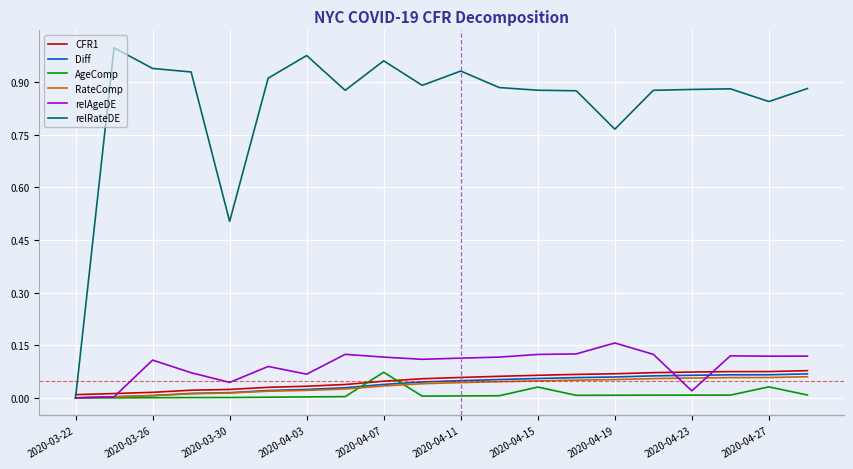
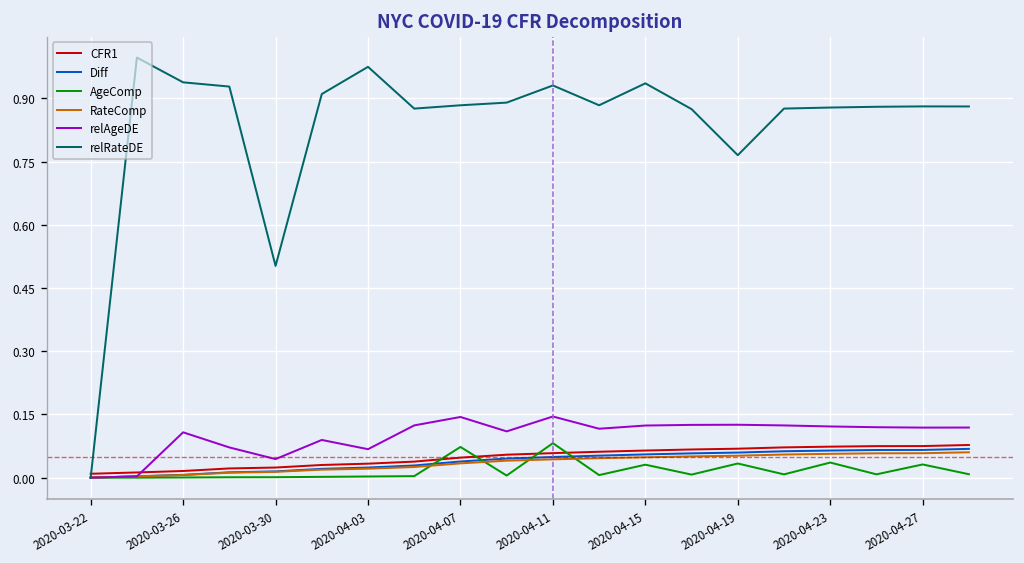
relAgeDE, 2020-04-07: 0.12 -> 0.14
relRateDE, 2020-04-07: 0.96 -> 0.88
AgeComp, 2020-04-11: 0.01 -> 0.08
relAgeDE, 2020-04-11: 0.11 -> 0.15
relRateDE, 2020-04-15: 0.88 -> 0.94
AgeComp, 2020-04-19: 0.01 -> 0.03
relAgeDE, 2020-04-19: 0.16 -> 0.13
AgeComp, 2020-04-23: 0.01 -> 0.04
relAgeDE, 2020-04-23: 0.02 -> 0.12
relRateDE, 2020-04-27: 0.84 -> 0.88
